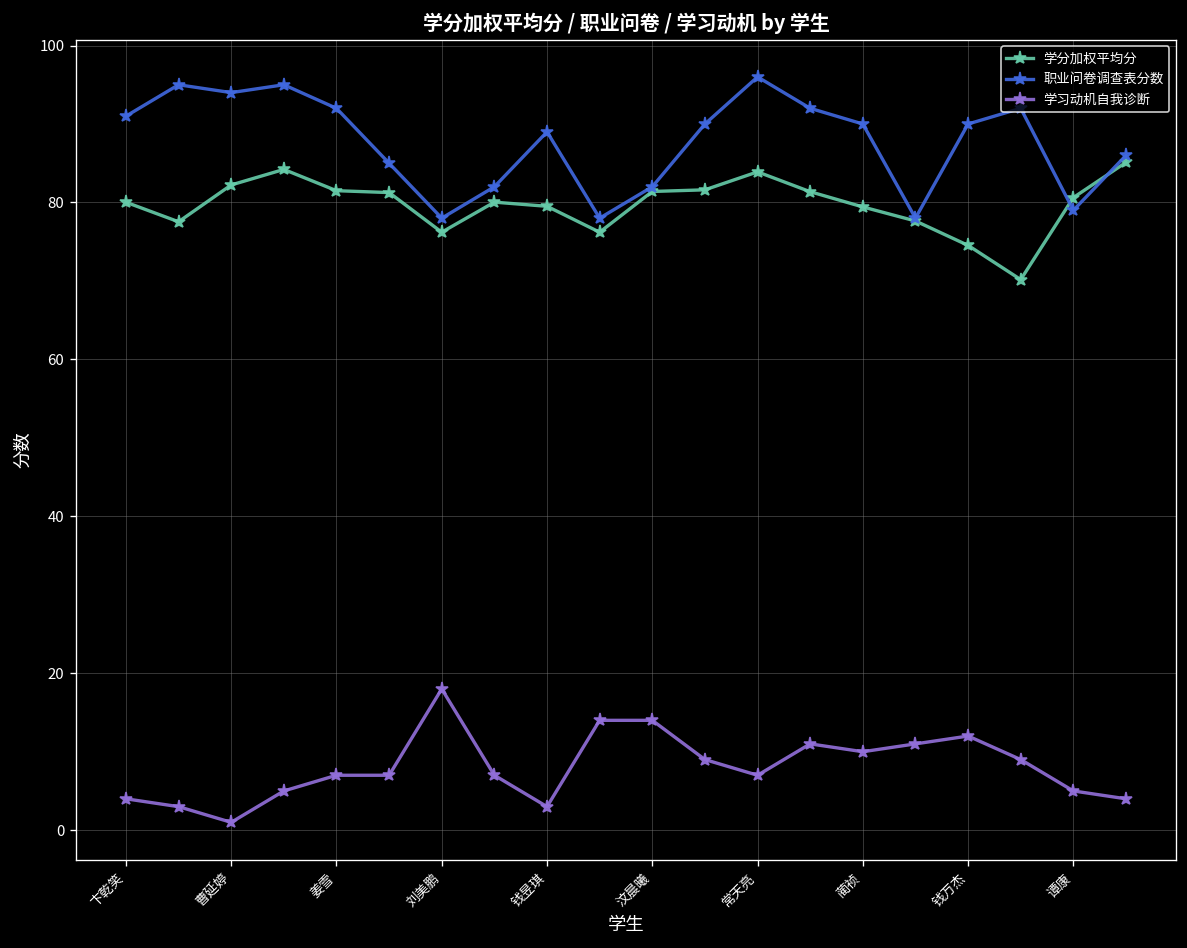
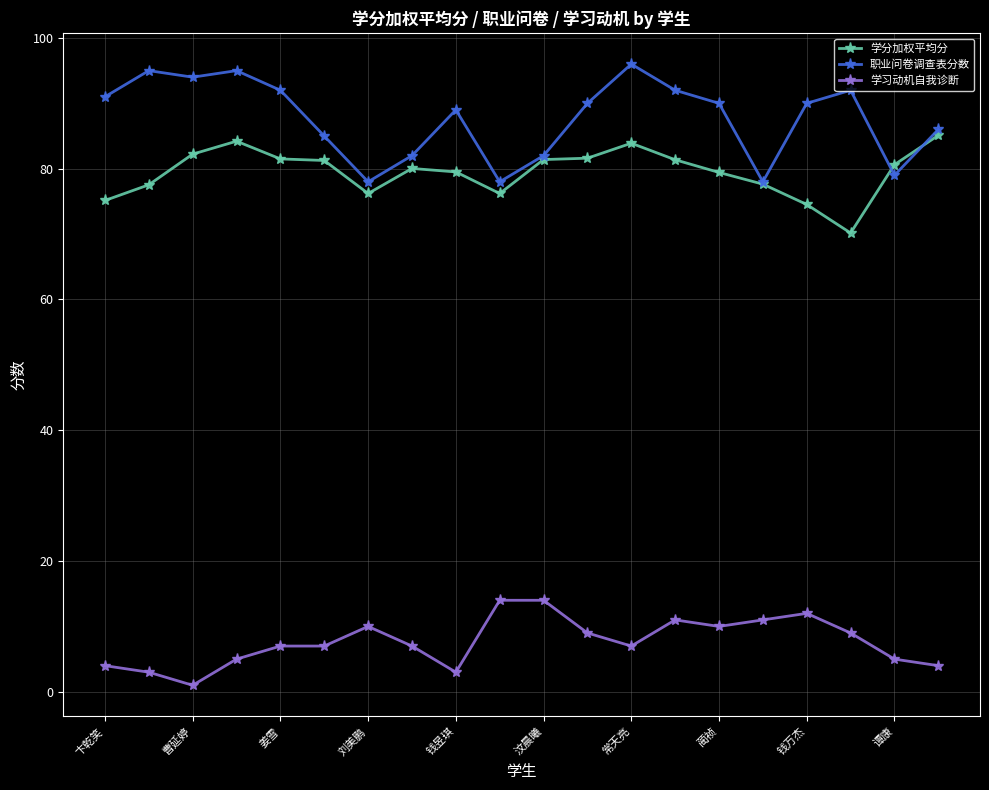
学分加权平均分, 卞乾笑: 80 -> 75
学习动机自我诊断, 刘美鹏: 18 -> 10
